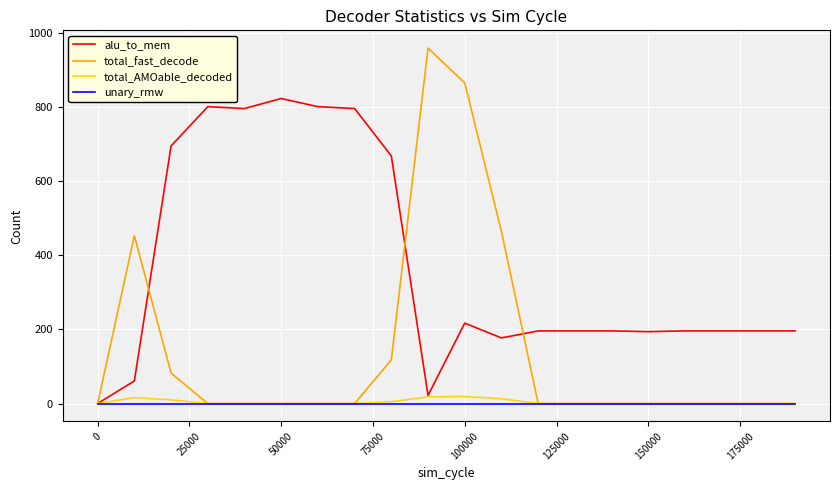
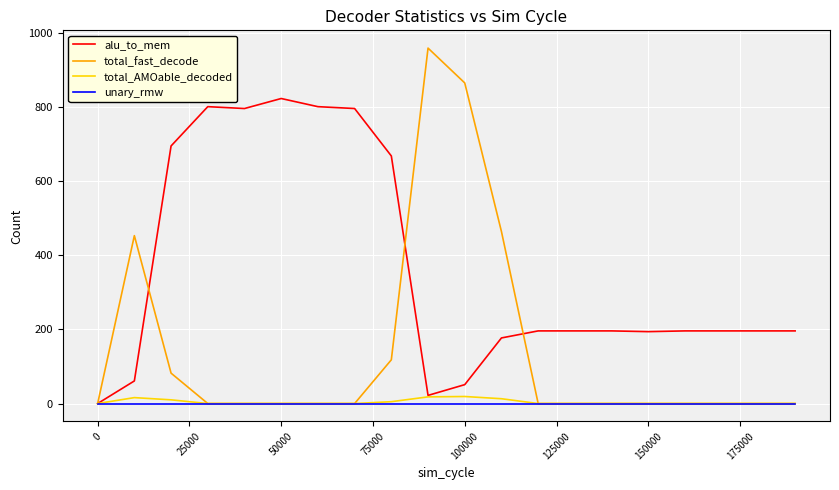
alu_to_mem, 100000: 220 -> 50
